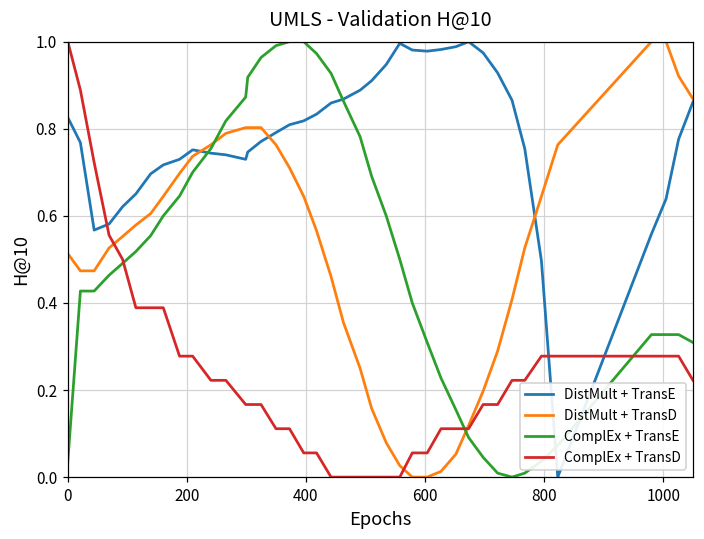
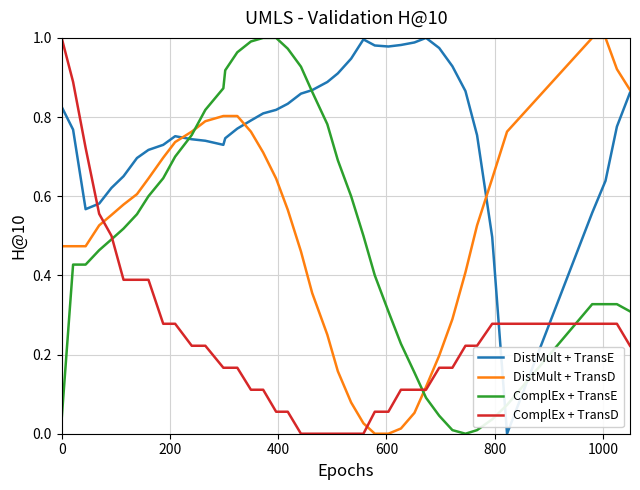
DistMult + TransD, 0: 0.51 -> 0.47
